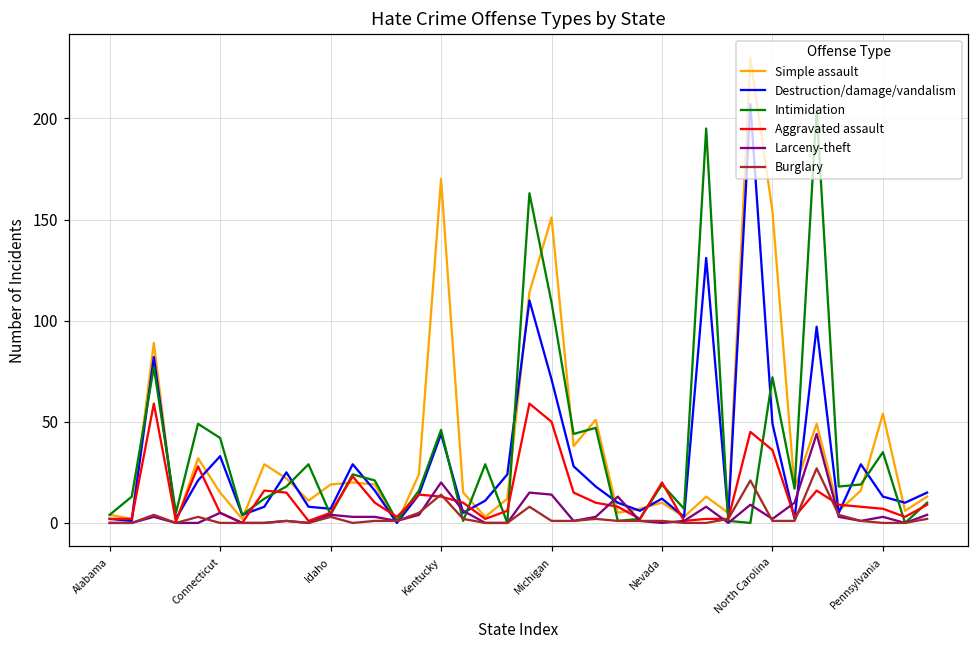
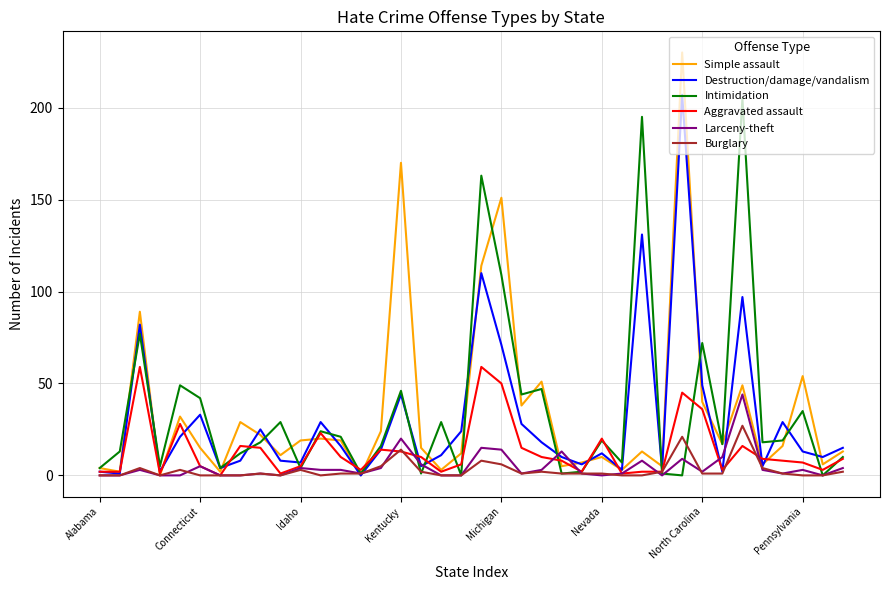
Burglary, Michigan: 1 -> 6
Simple assault, North Carolina: 154 -> 40
